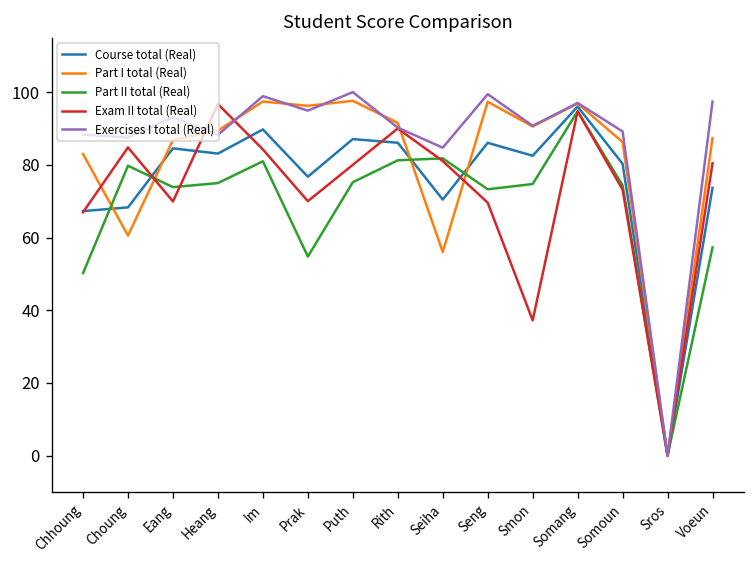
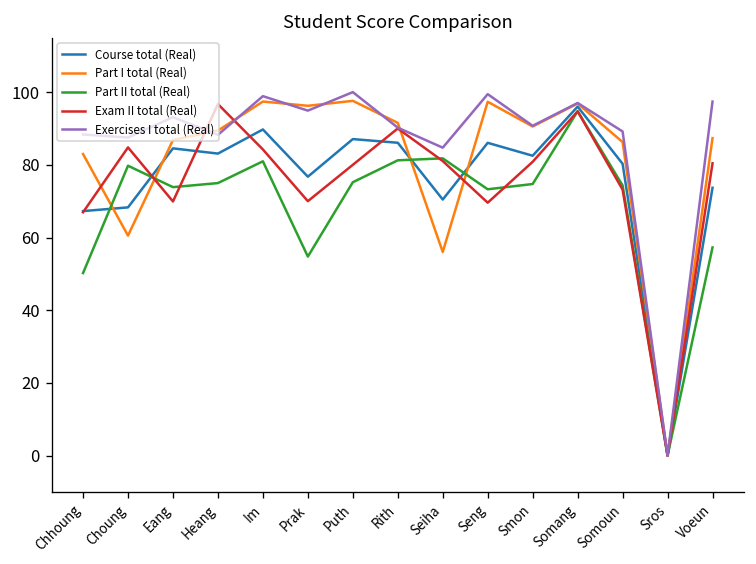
Exam II total (Real), Smon: 37 -> 81
